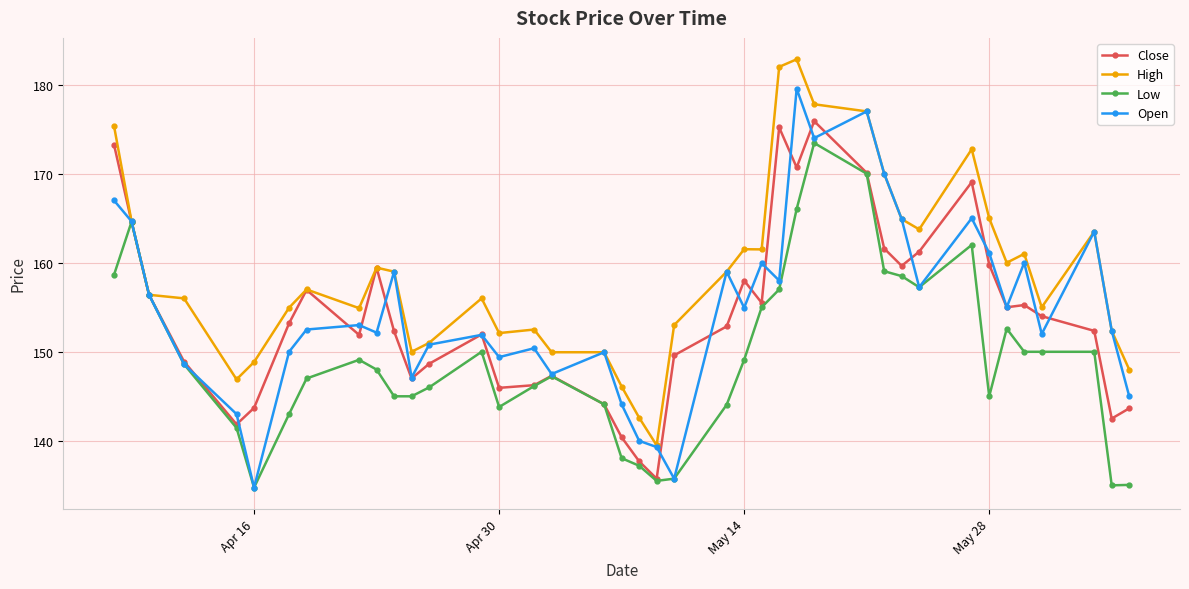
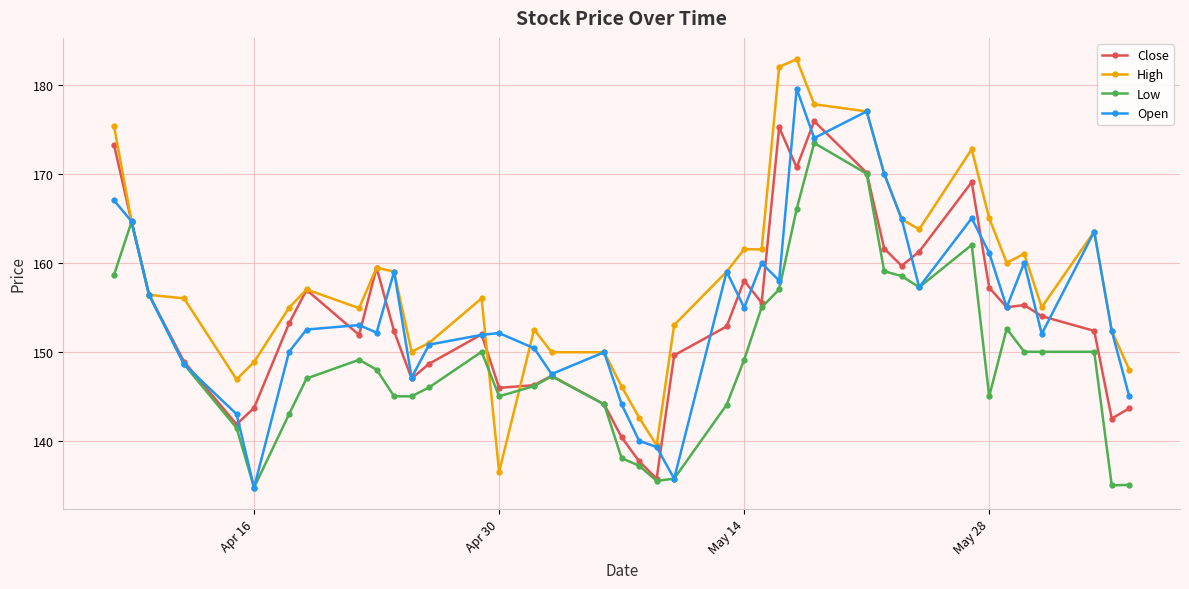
High, Apr 30: 152 -> 137
Low, Apr 30: 144 -> 145
Open, Apr 30: 149 -> 152
Close, May 28: 160 -> 157
